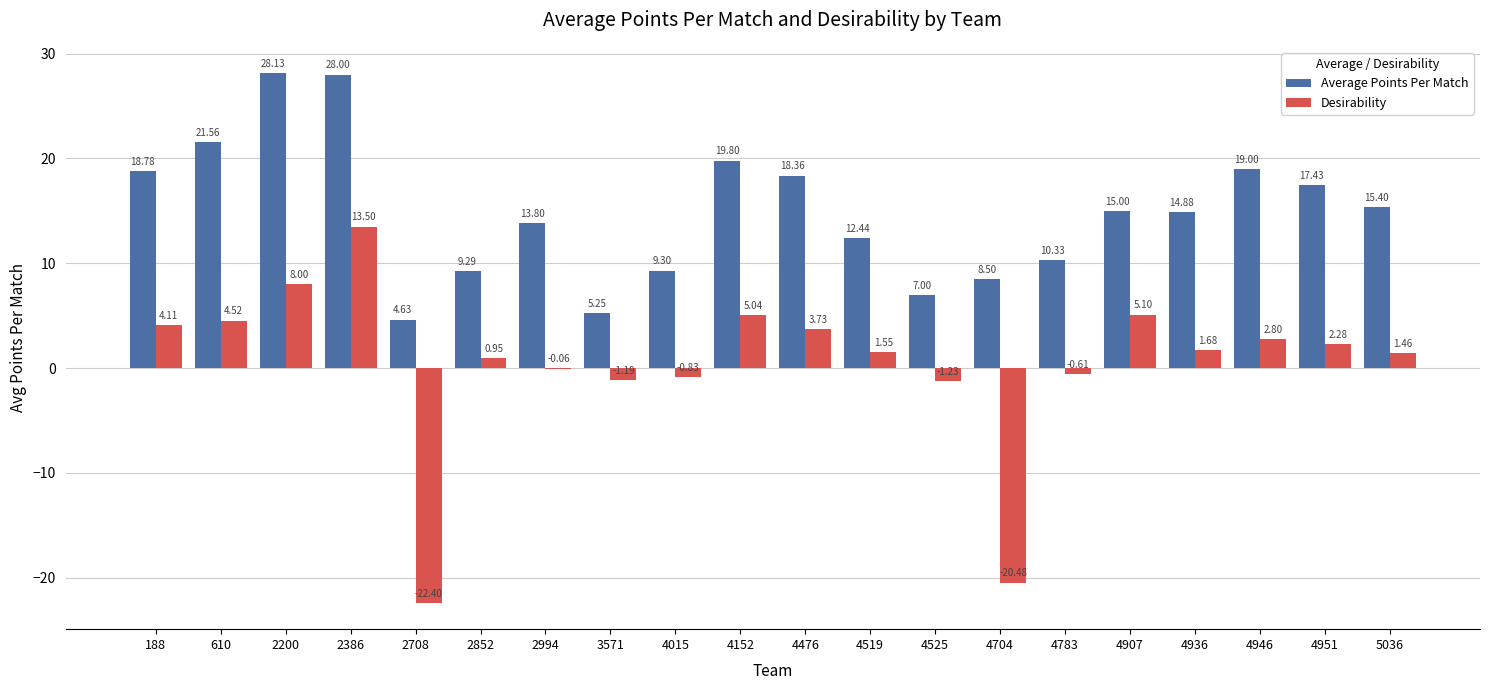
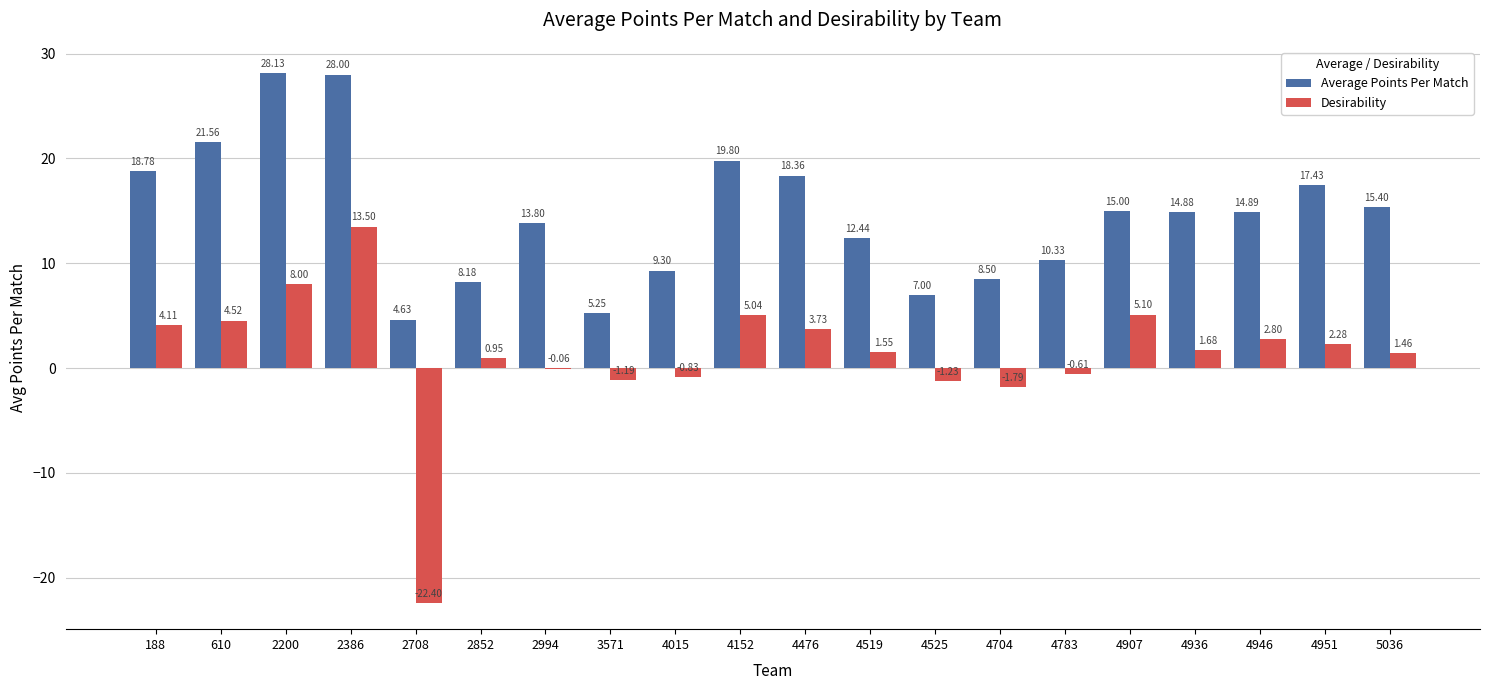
Average Points Per Match, 2852: 9.29 -> 8.18
Desirability, 4704: -20.48 -> -1.79
Average Points Per Match, 4946: 19.00 -> 14.89
